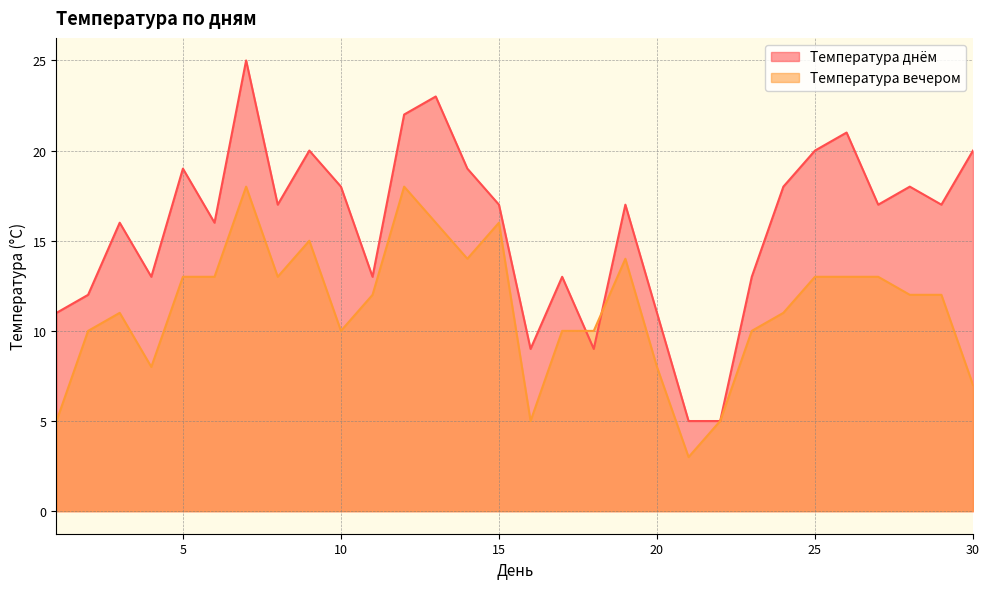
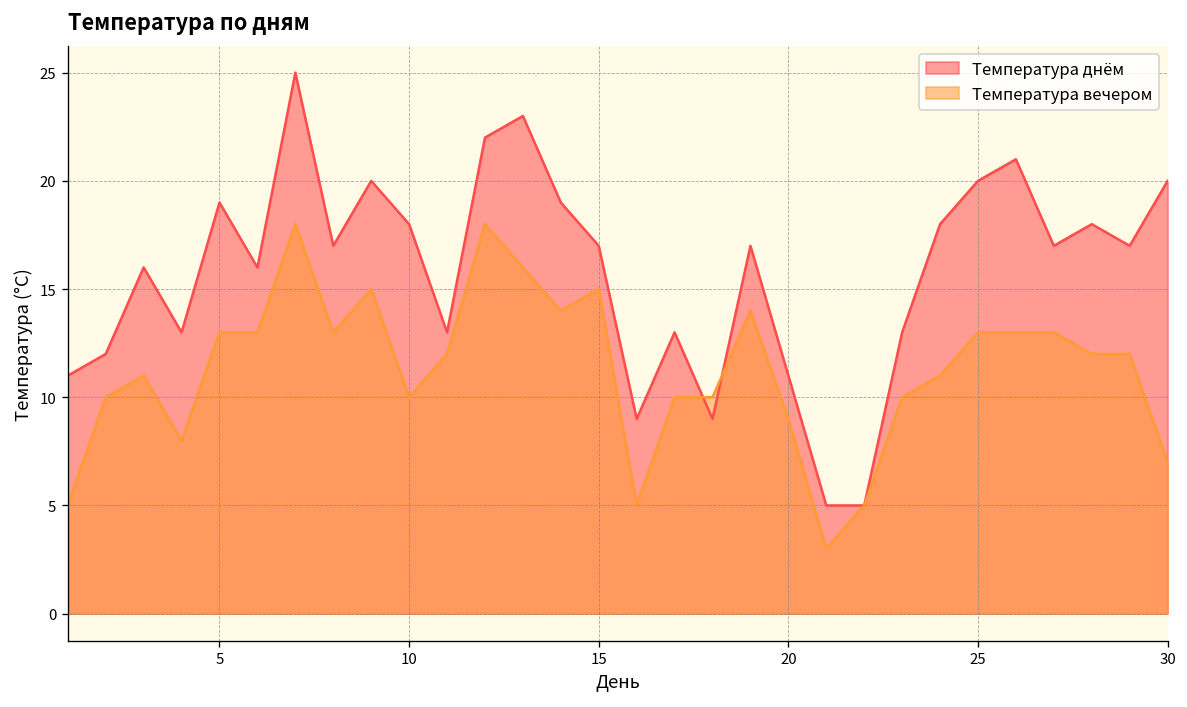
Температура вечером, 15: 16 -> 15
Температура вечером, 20: 8 -> 9
